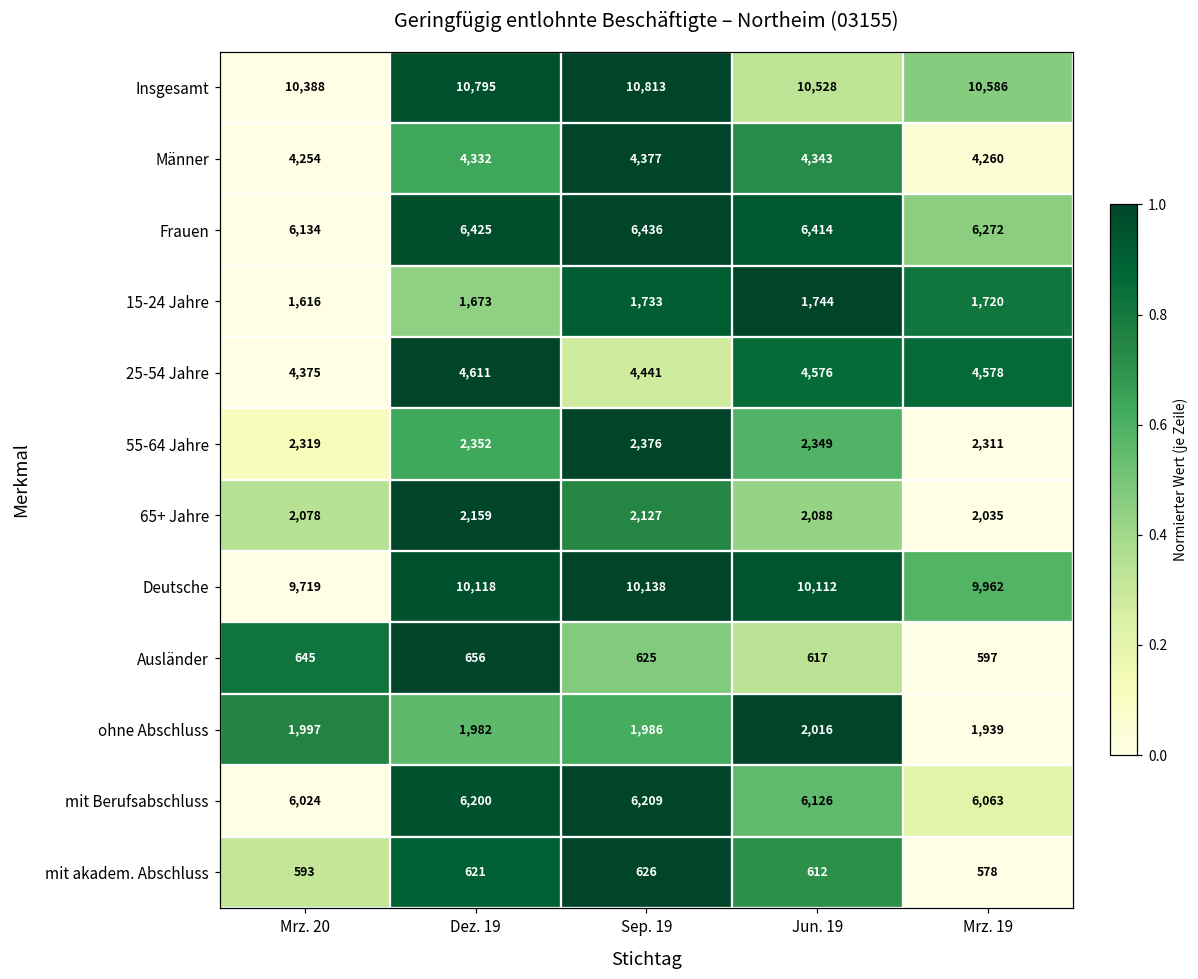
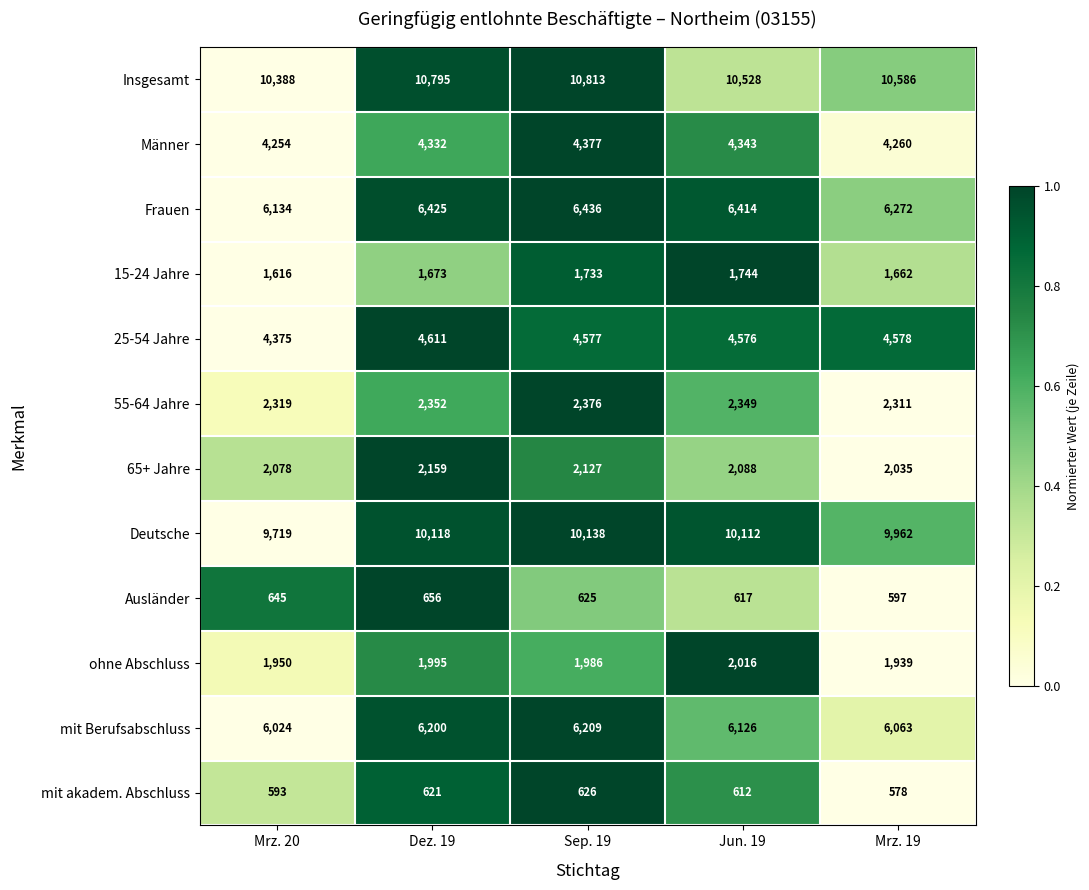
15-24 Jahre, Mrz. 19: 1,720 -> 1,662
25-54 Jahre, Sep. 19: 4,441 -> 4,577
ohne Abschluss, Mrz. 20: 1,997 -> 1,950
ohne Abschluss, Dez. 19: 1,982 -> 1,995
